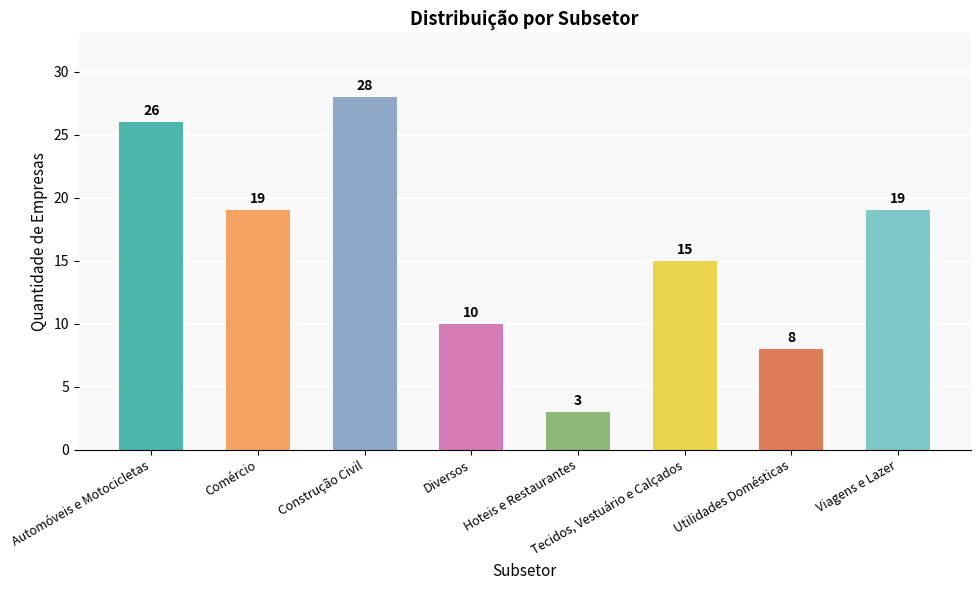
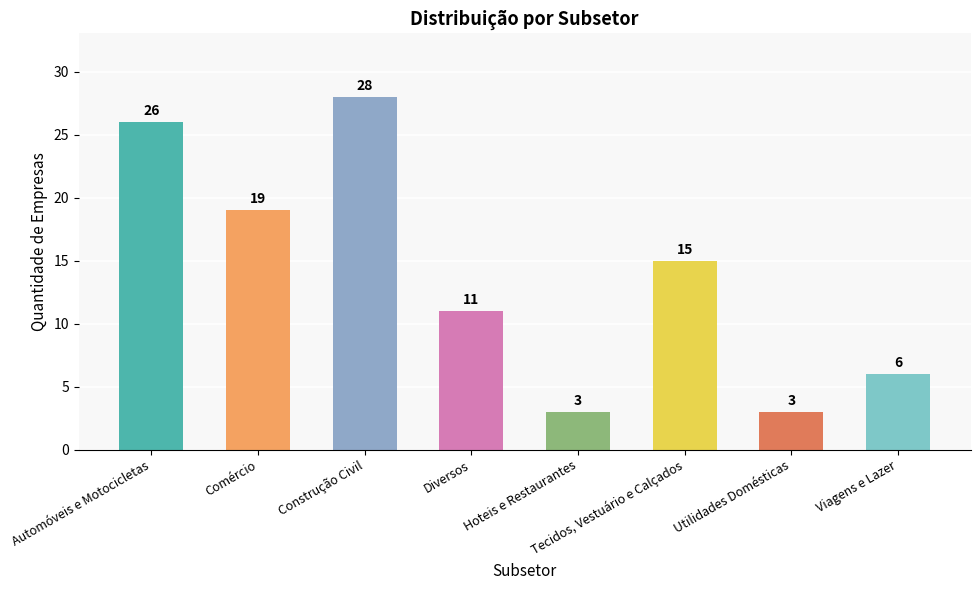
Diversos: 10 -> 11
Utilidades Domésticas: 8 -> 3
Viagens e Lazer: 19 -> 6
